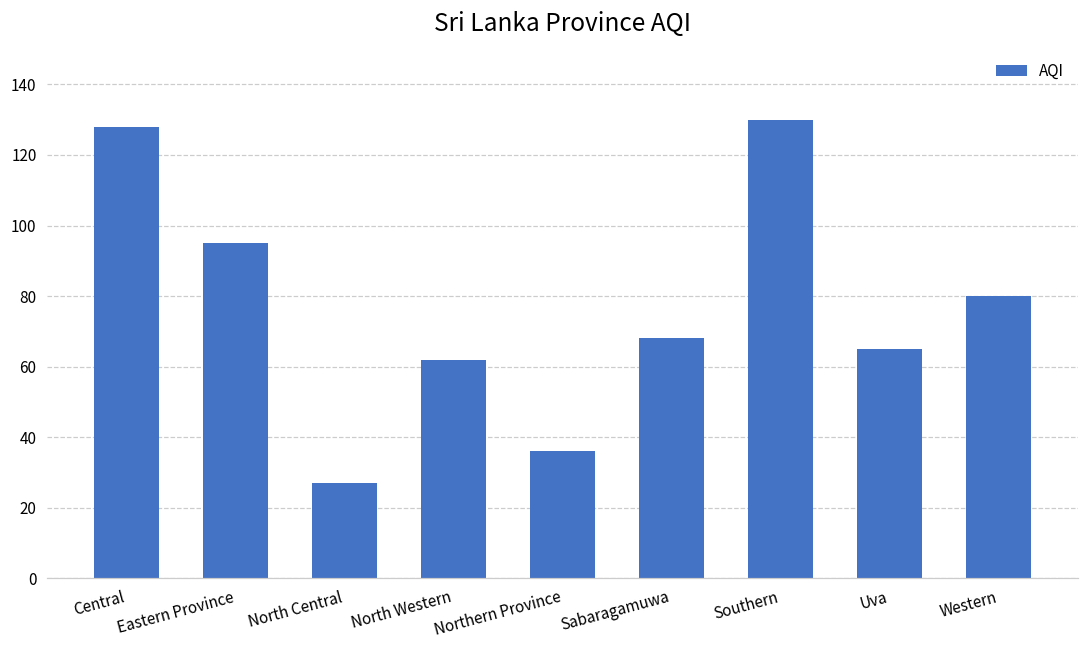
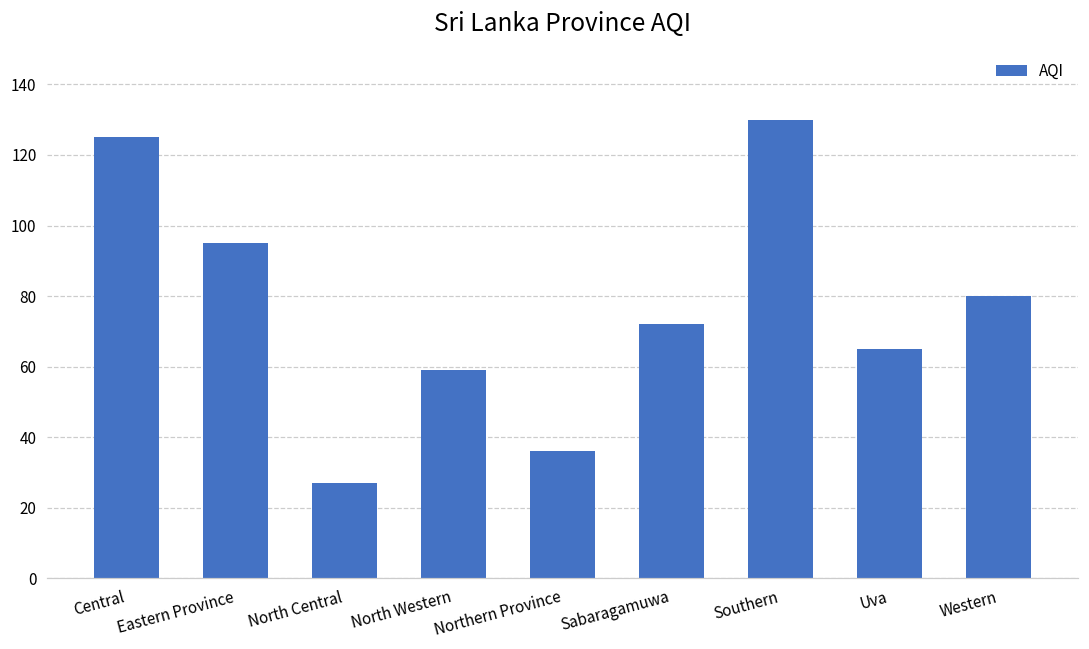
Central: 128 -> 125
North Western: 62 -> 59
Sabaragamuwa: 68 -> 72
